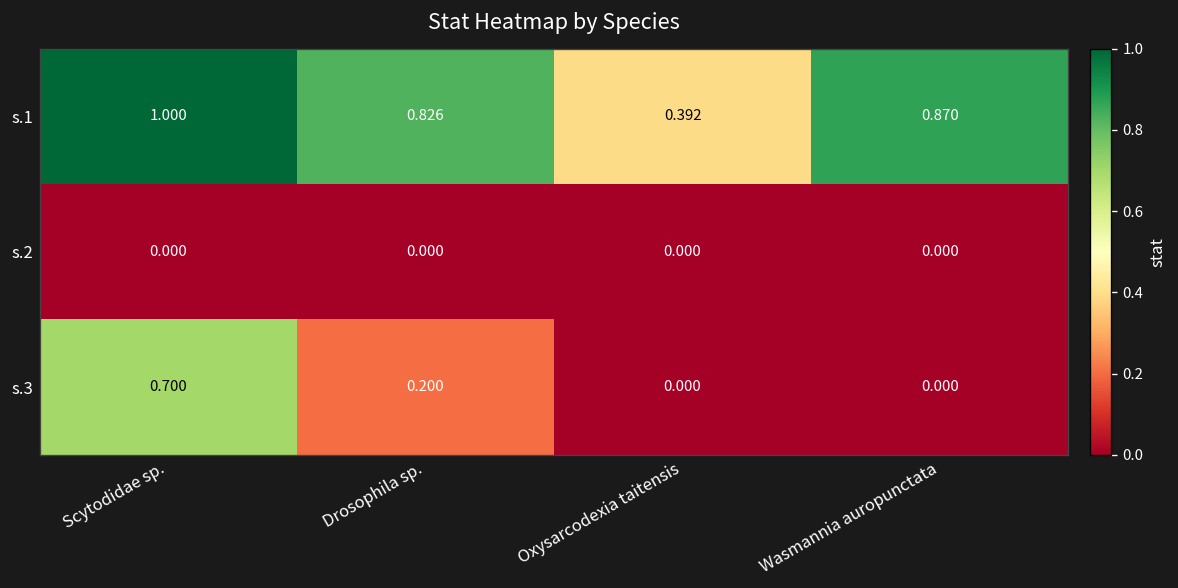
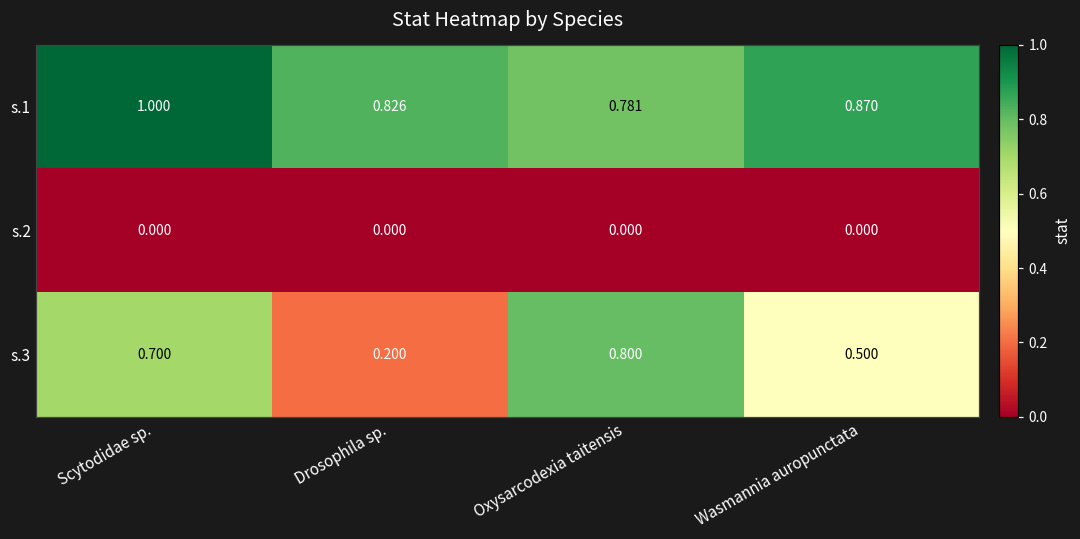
s.1, Oxysarcodexia taitensis: 0.392 -> 0.781
s.3, Oxysarcodexia taitensis: 0.000 -> 0.800
s.3, Wasmannia auropunctata: 0.000 -> 0.500
